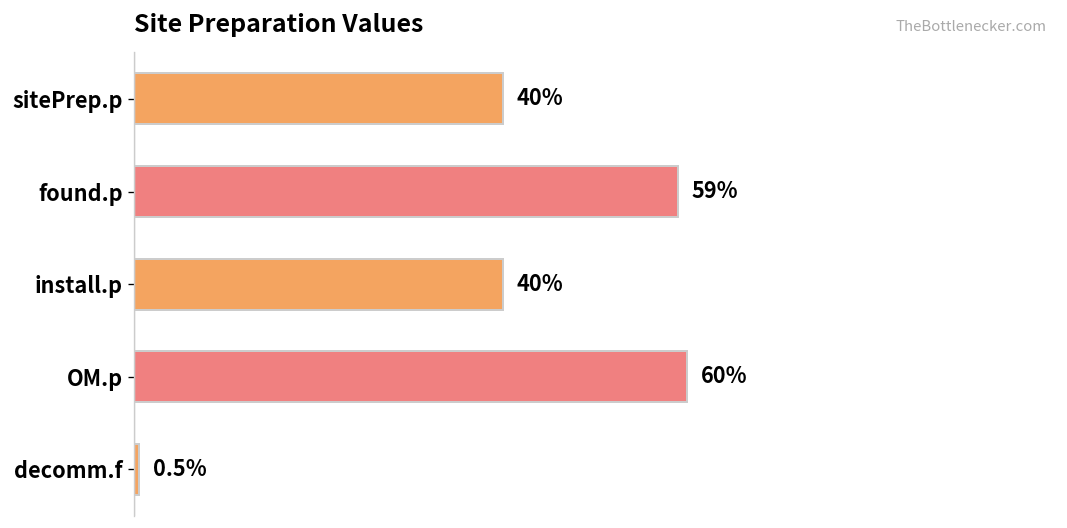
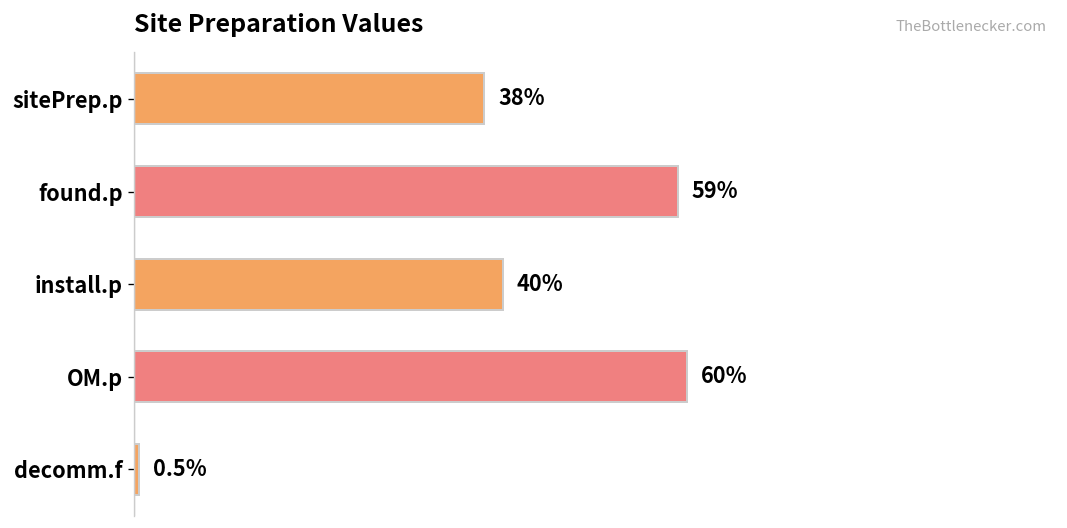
sitePrep.p: 40% -> 38%
